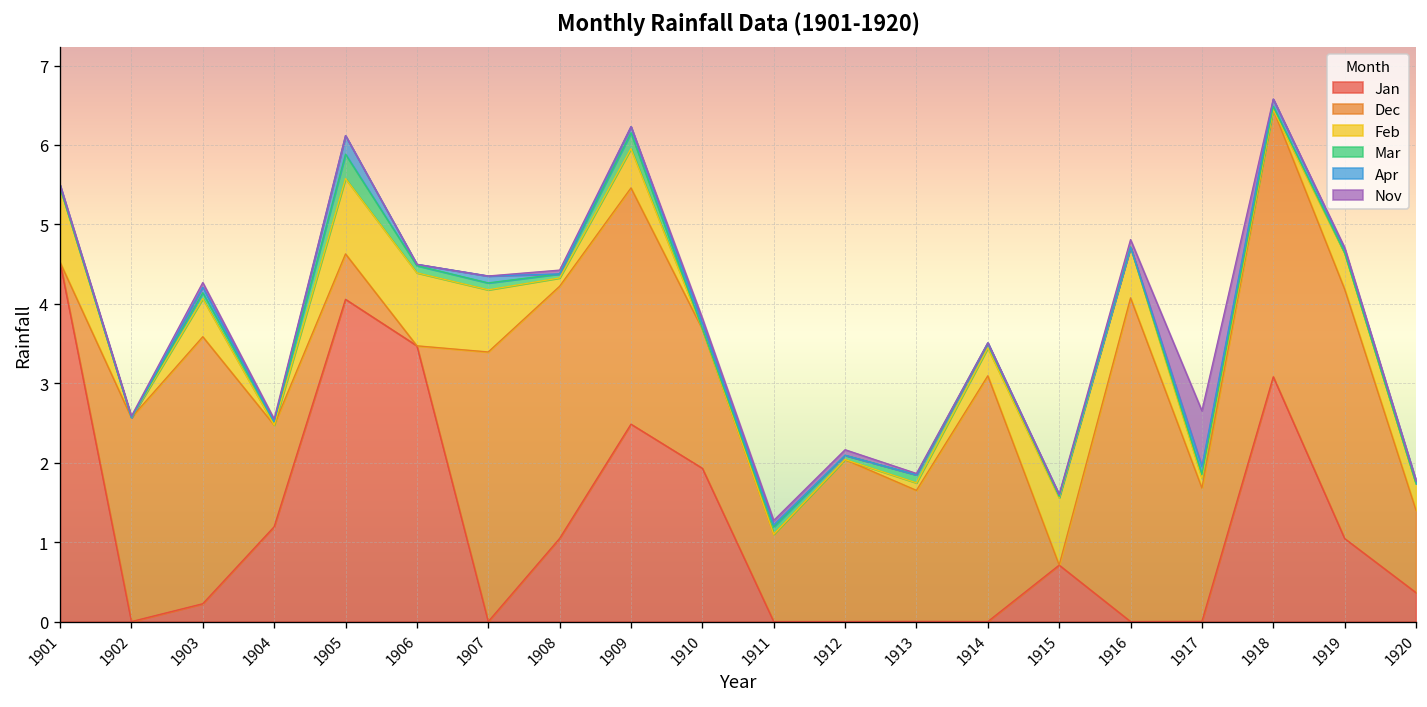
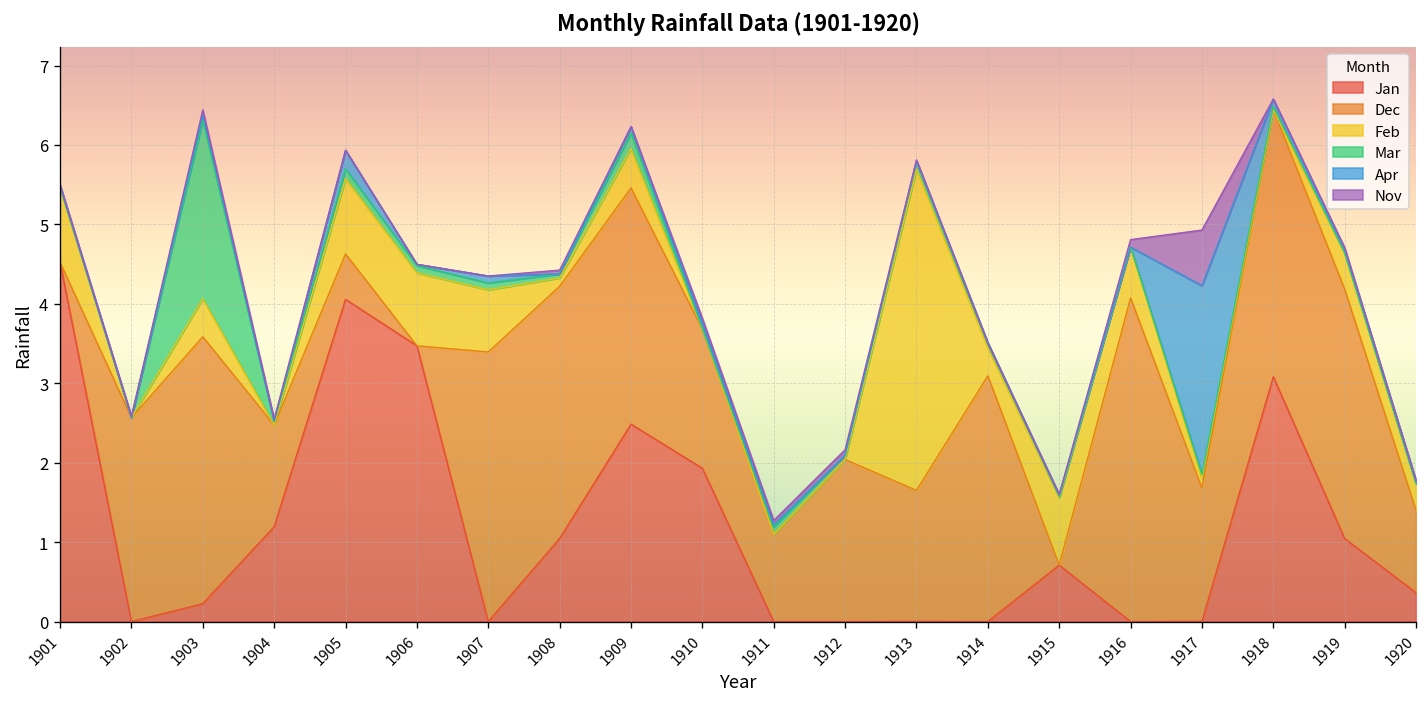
Mar, 1903: 0.1 -> 2.2
Mar, 1905: 0.3 -> 0.1
Feb, 1913: 0.1 -> 4.0
Apr, 1917: 0.1 -> 2.4
